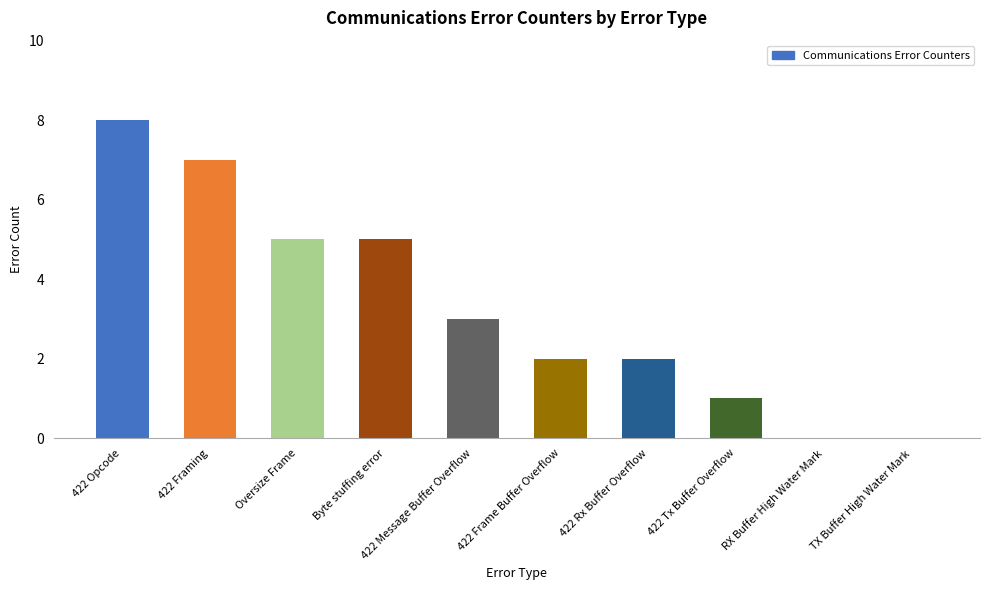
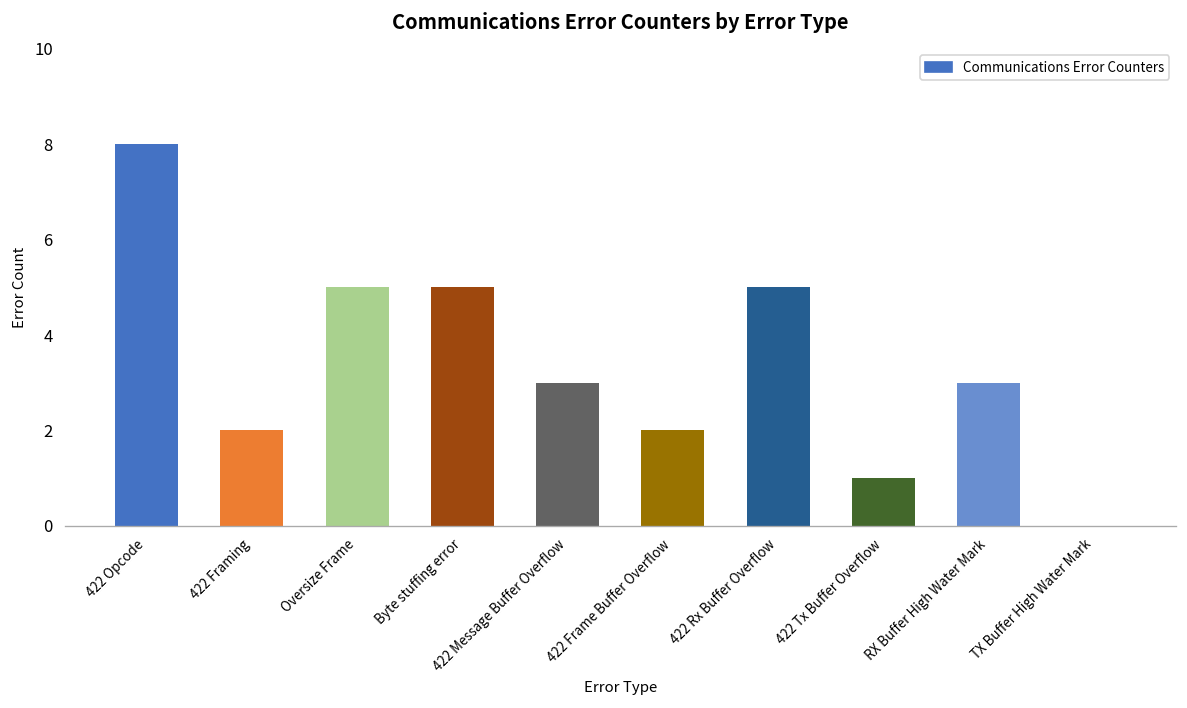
422 Framing: 7 -> 2
422 Rx Buffer Overflow: 2 -> 5
RX Buffer High Water Mark: 0 -> 3
